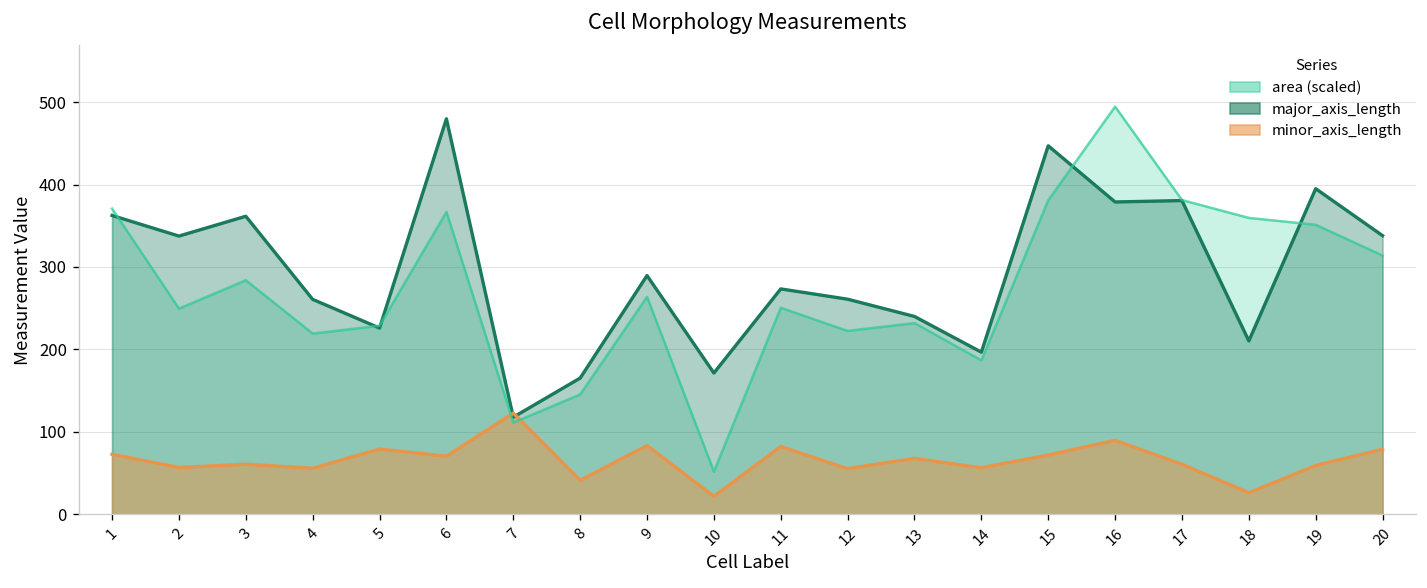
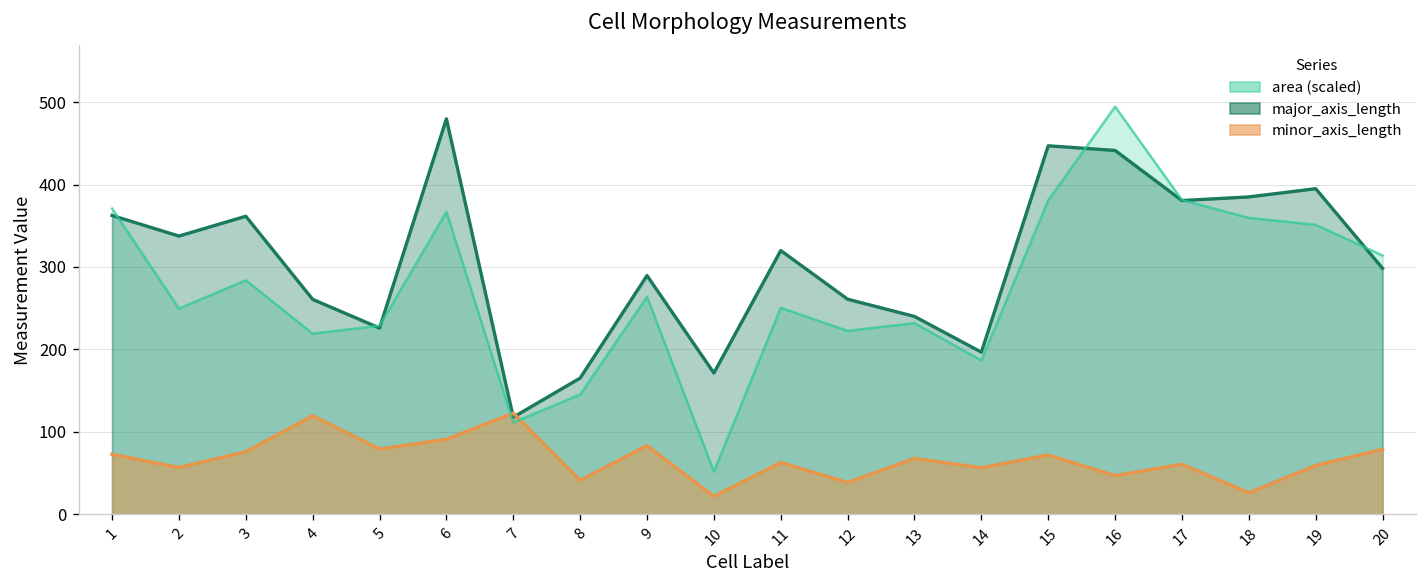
minor_axis_length, 3: 60 -> 80
minor_axis_length, 4: 60 -> 120
minor_axis_length, 6: 70 -> 90
major_axis_length, 11: 270 -> 320
minor_axis_length, 11: 80 -> 60
minor_axis_length, 12: 60 -> 40
major_axis_length, 16: 380 -> 440
minor_axis_length, 16: 90 -> 50
major_axis_length, 18: 210 -> 380
major_axis_length, 20: 340 -> 300
